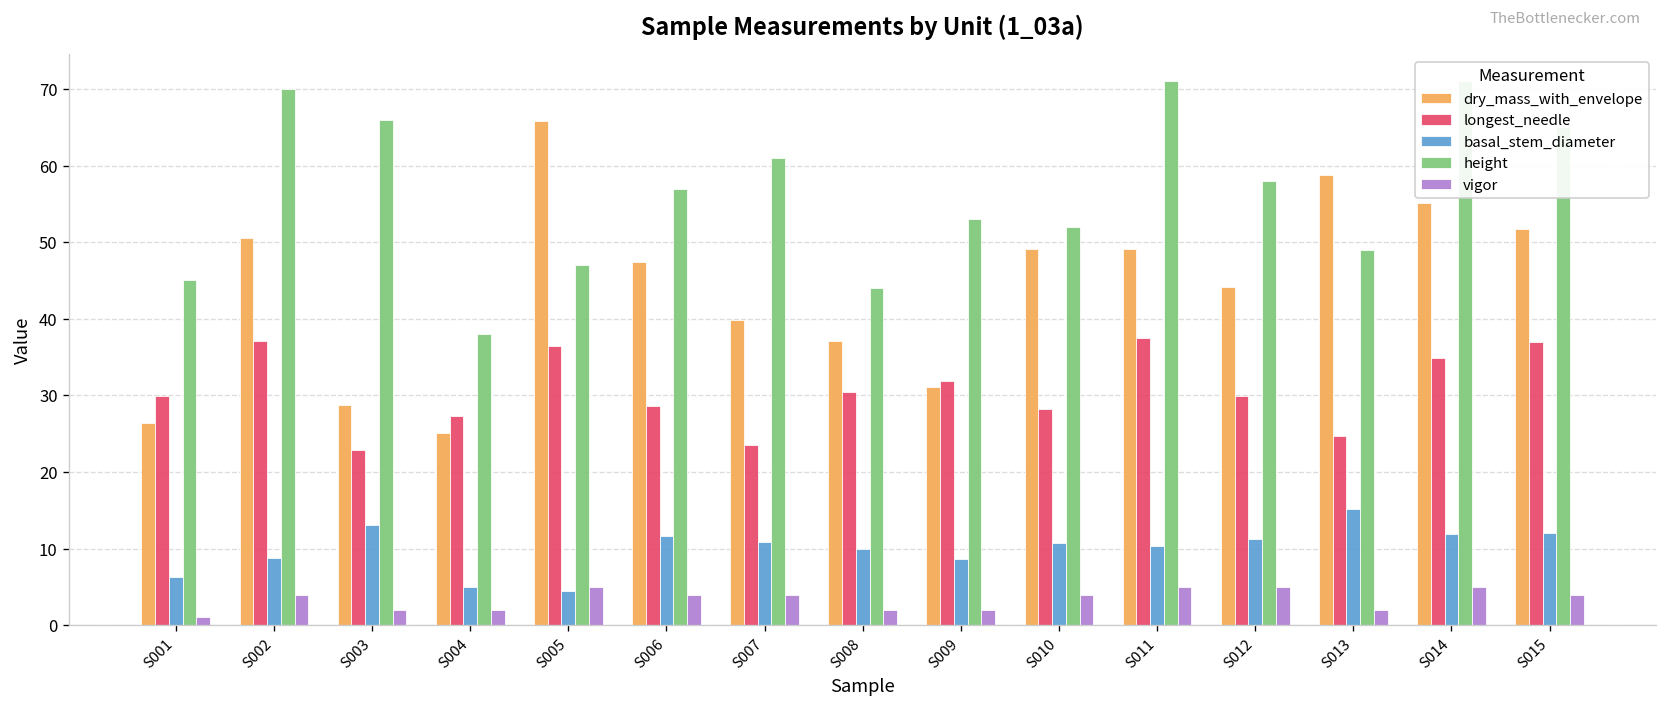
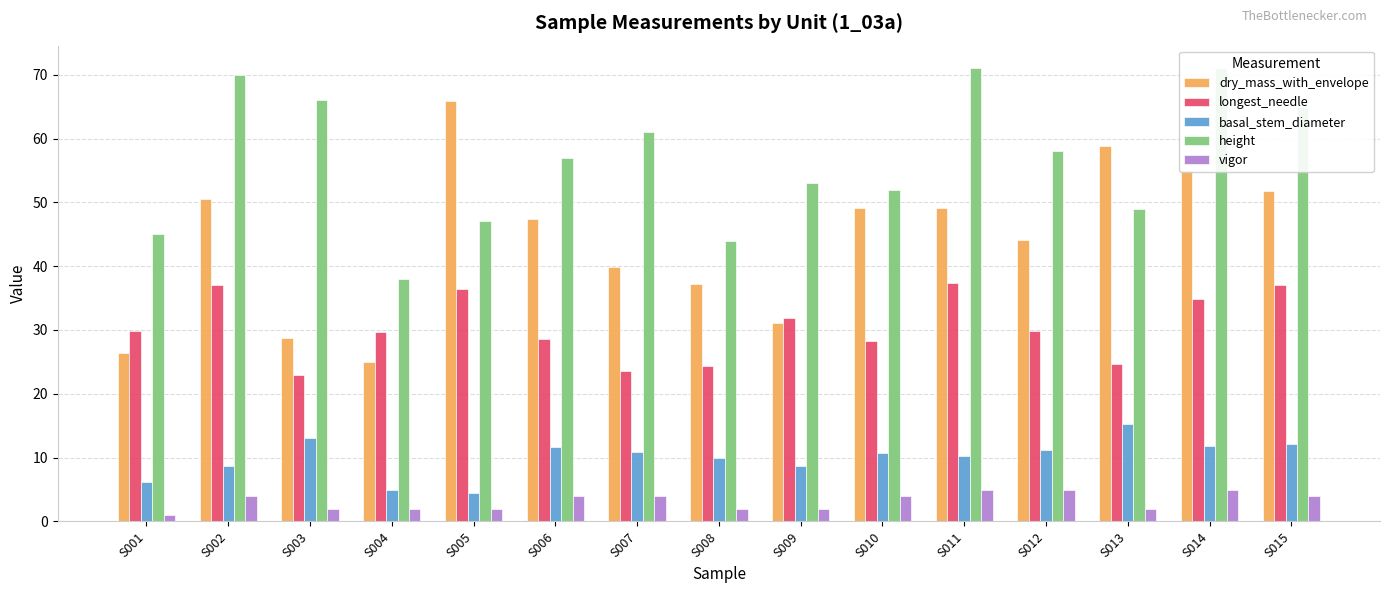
longest_needle, S004: 27 -> 30
vigor, S005: 5 -> 2
longest_needle, S008: 30 -> 24
